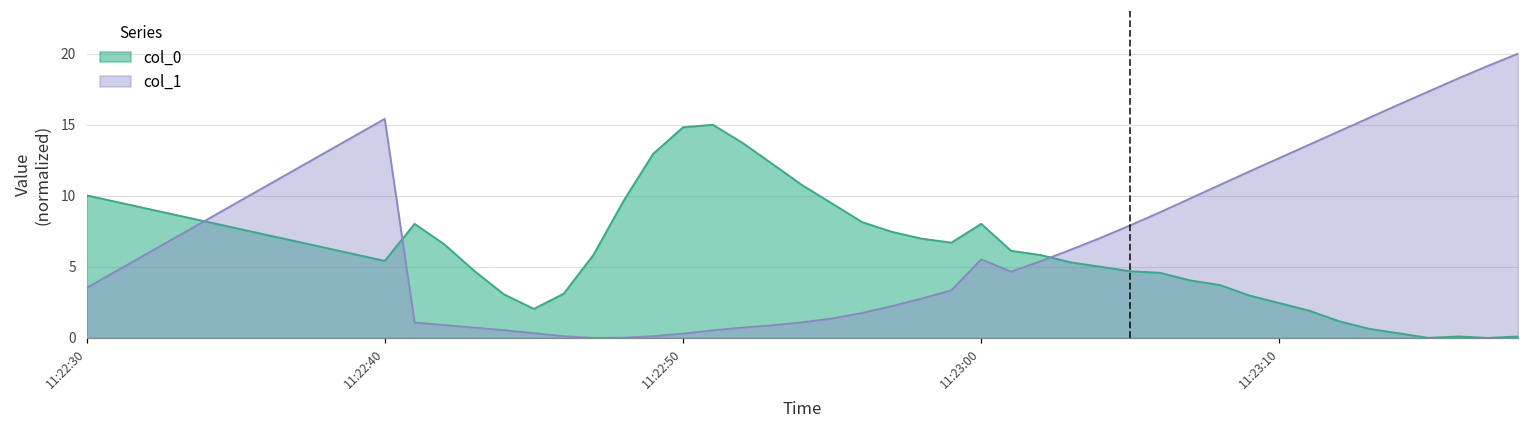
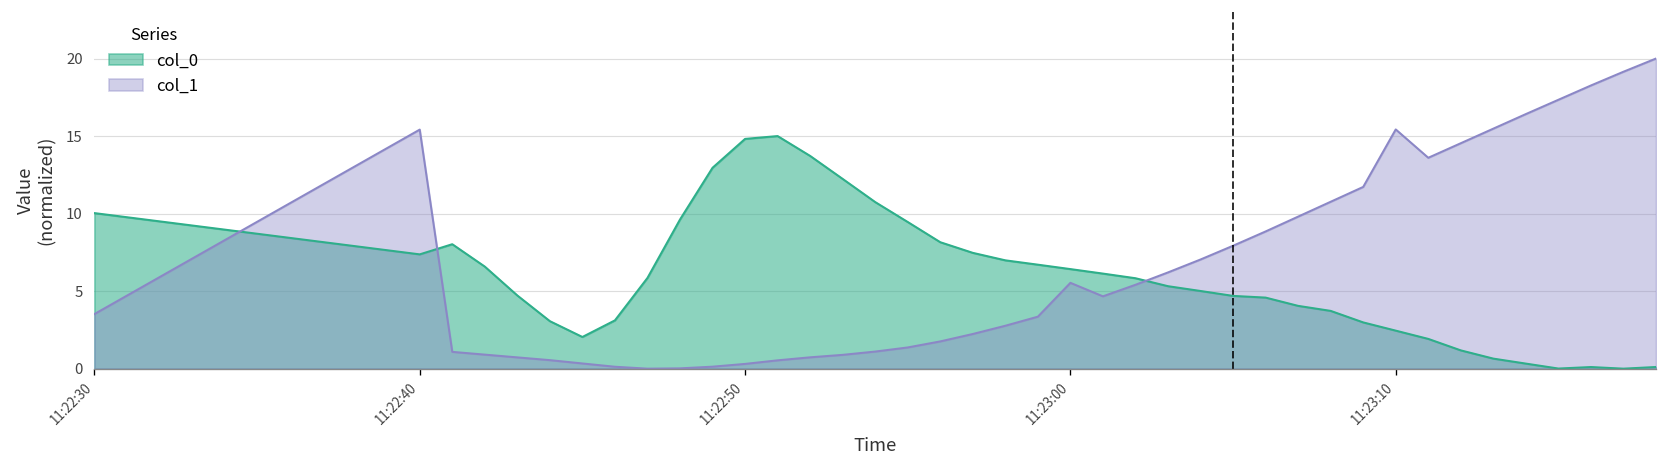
col_0, 11:22:40: 5.4 -> 7.4
col_0, 11:23:00: 8.0 -> 6.4
col_1, 11:23:10: 12.7 -> 15.4
